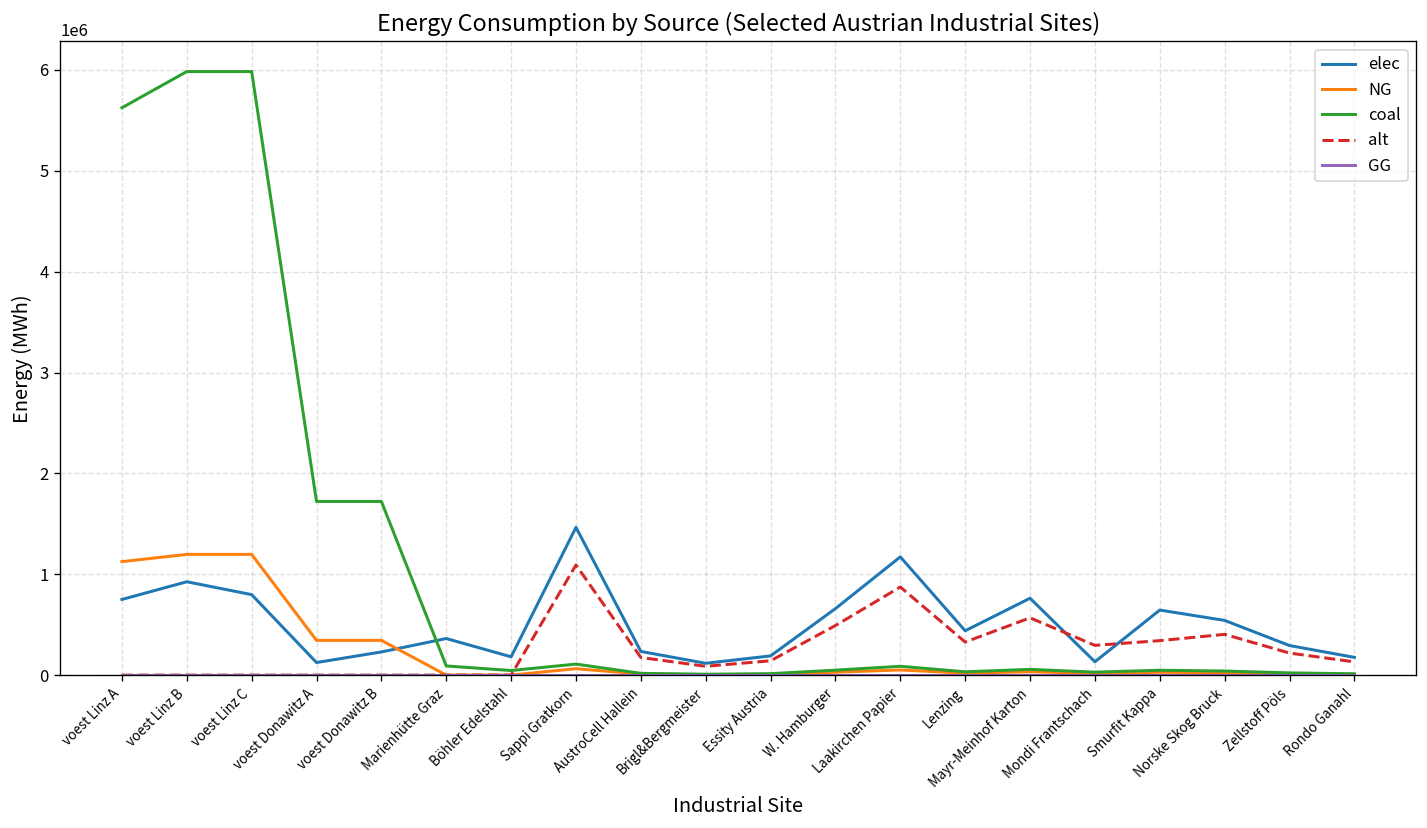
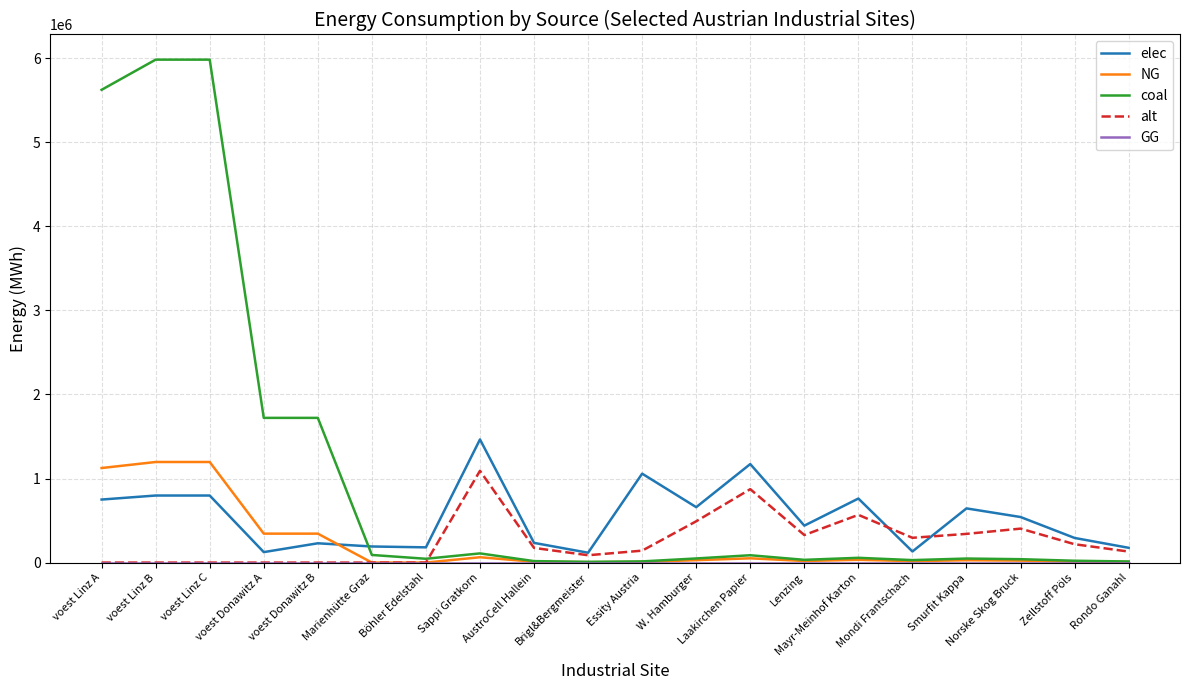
elec, voest Linz B: 900000 -> 800000
elec, Marienhütte Graz: 400000 -> 200000
elec, Essity Austria: 200000 -> 1100000
